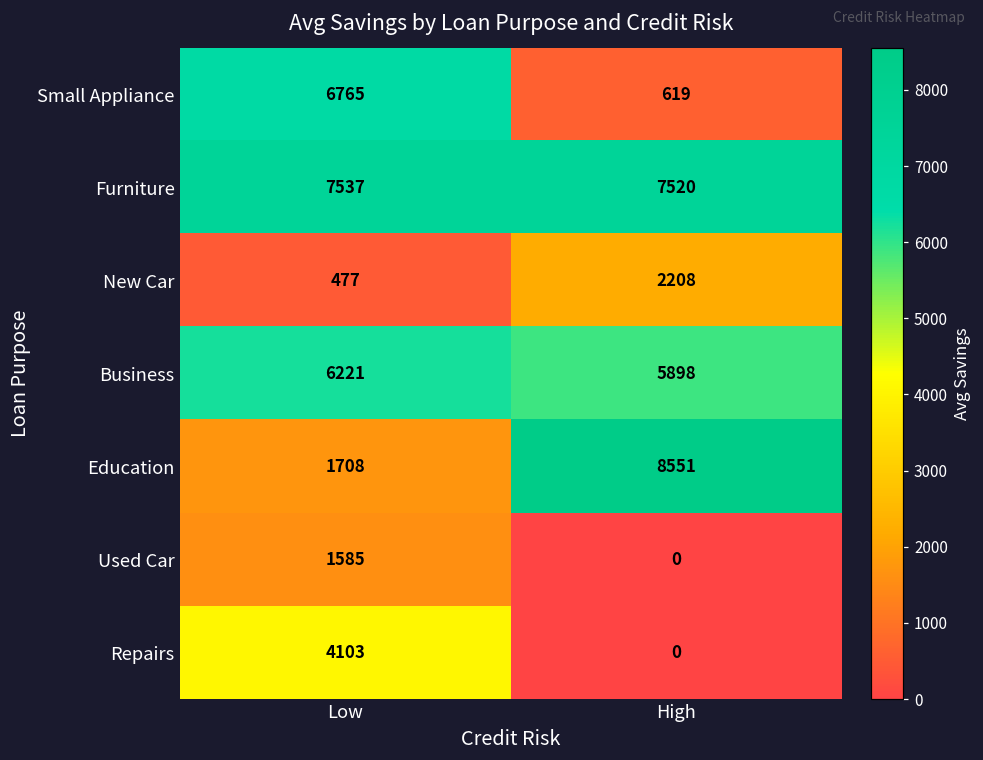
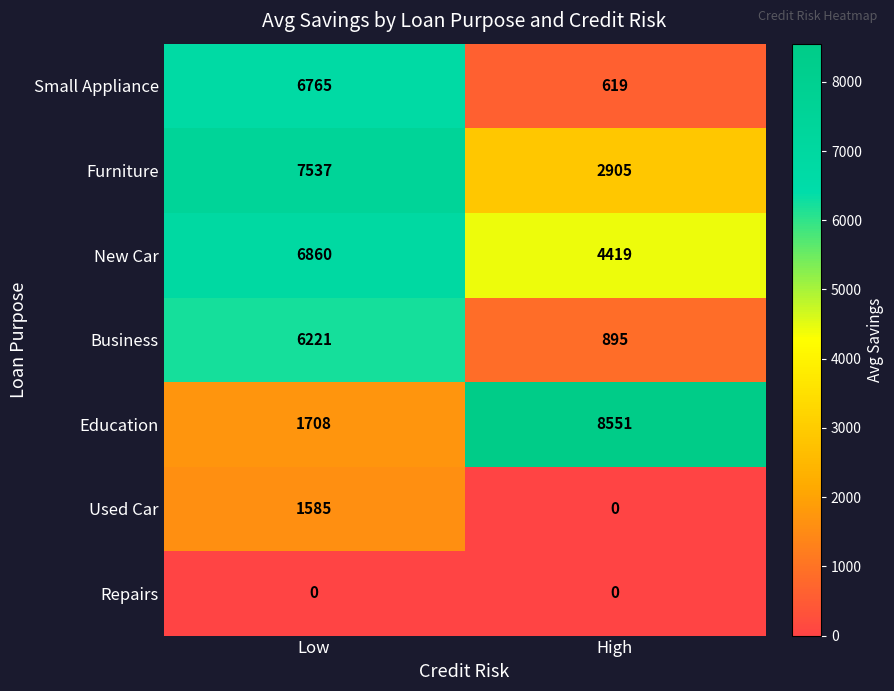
Furniture, High: 7520 -> 2905
New Car, Low: 477 -> 6860
New Car, High: 2208 -> 4419
Business, High: 5898 -> 895
Repairs, Low: 4103 -> 0
